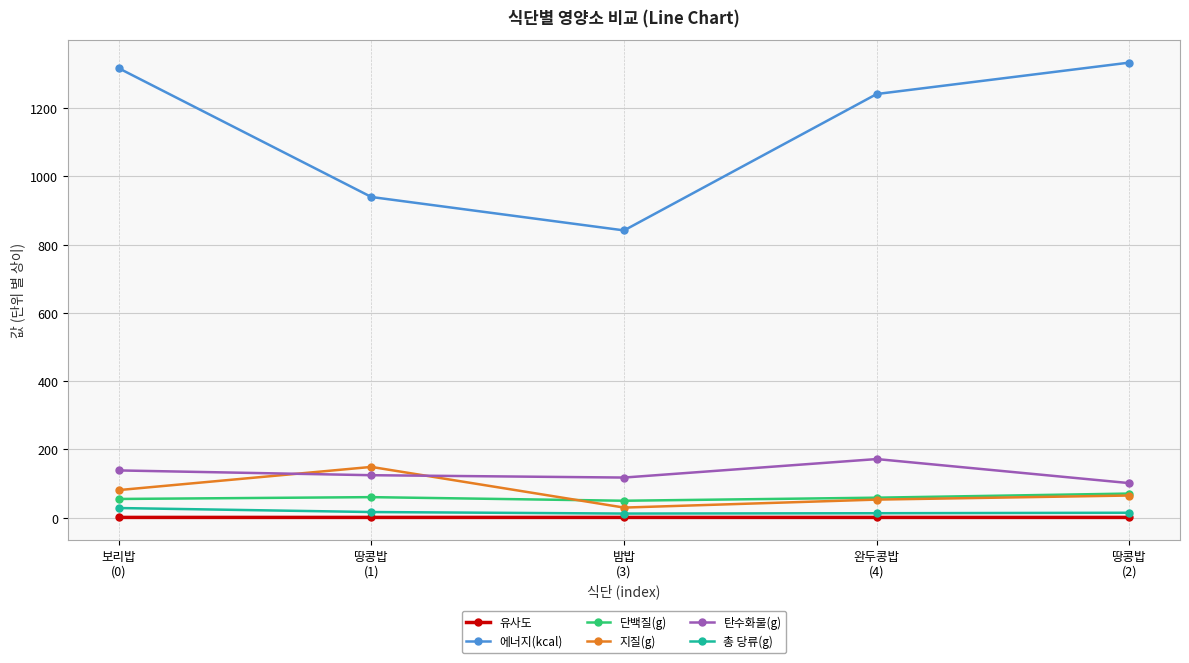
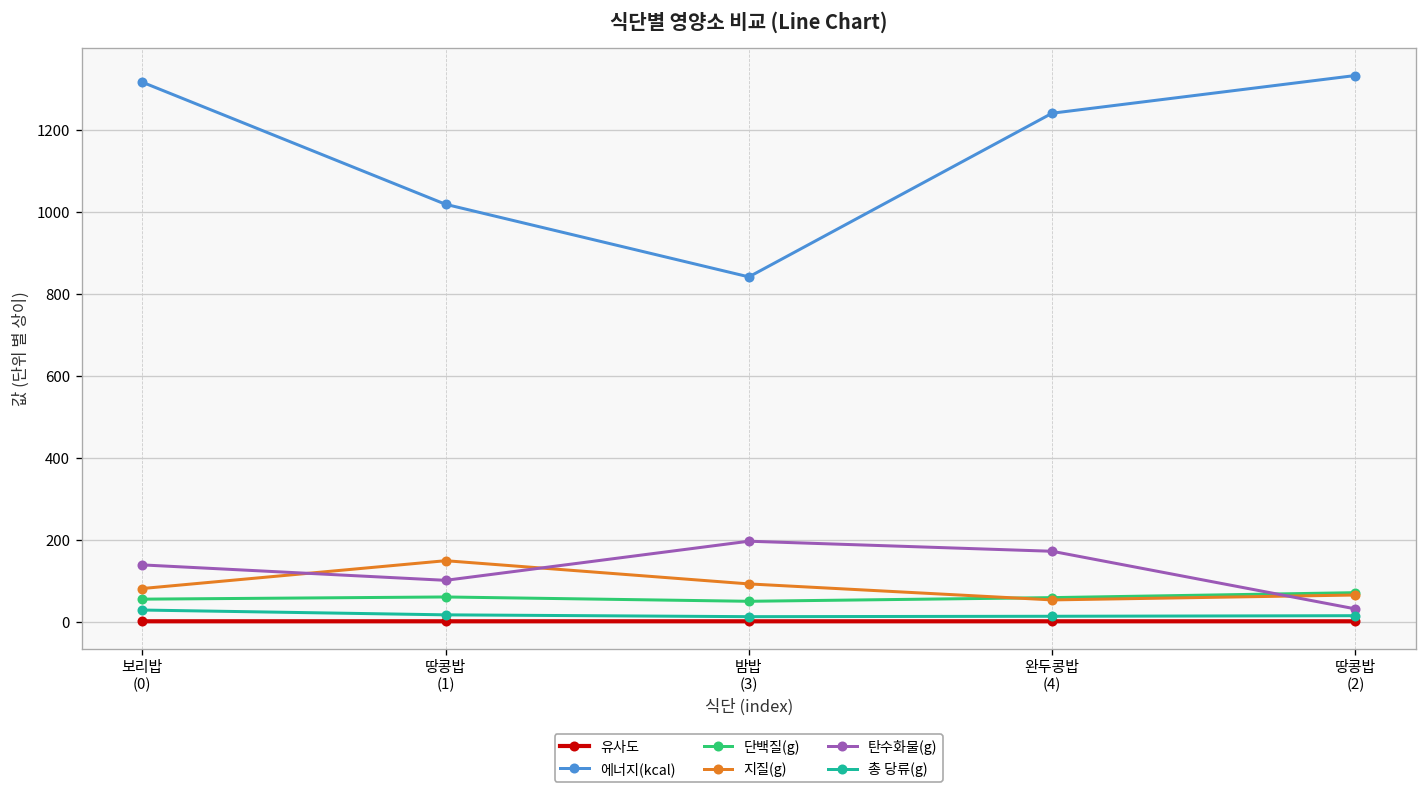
에너지(kcal), 땅콩밥 (1): 940 -> 1020
탄수화물(g), 땅콩밥 (1): 120 -> 100
지질(g), 밤밥 (3): 30 -> 90
탄수화물(g), 밤밥 (3): 120 -> 200
탄수화물(g), 땅콩밥 (2): 100 -> 30
